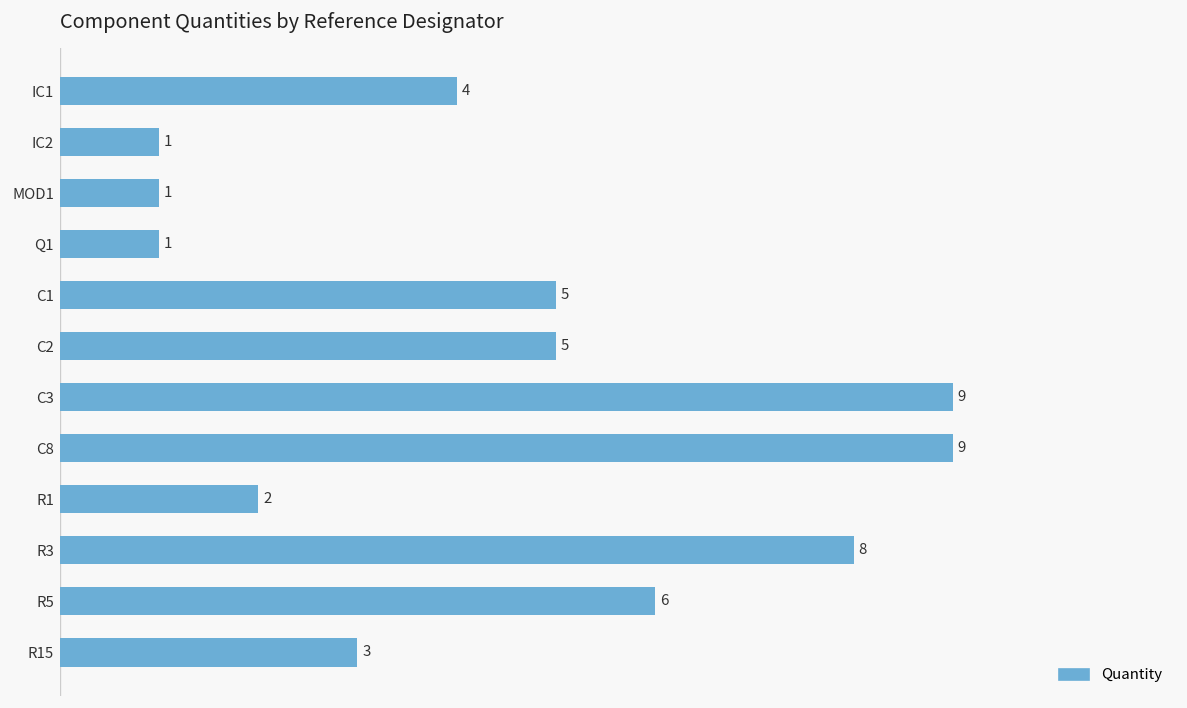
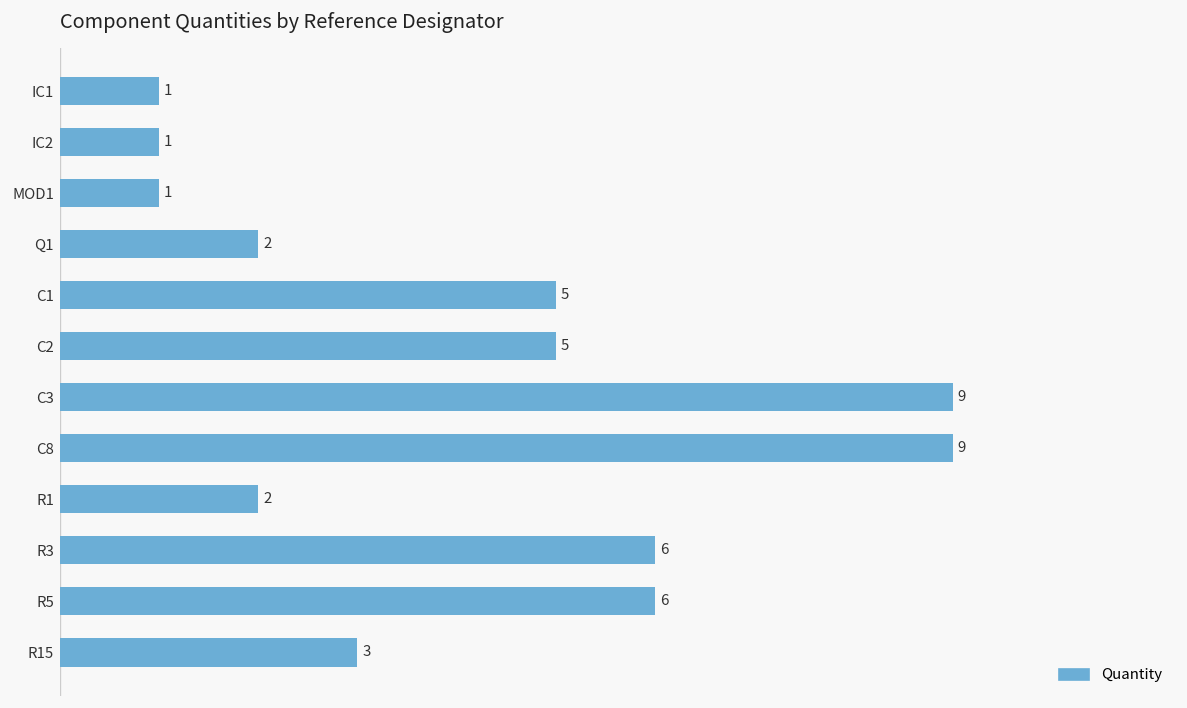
IC1: 4 -> 1
Q1: 1 -> 2
R3: 8 -> 6
